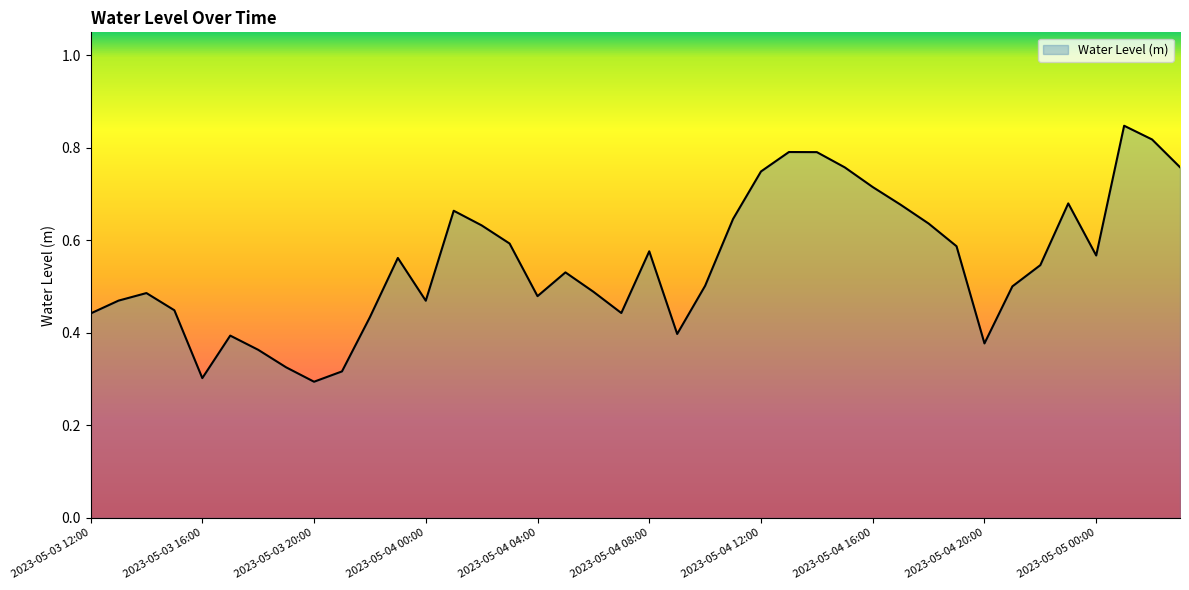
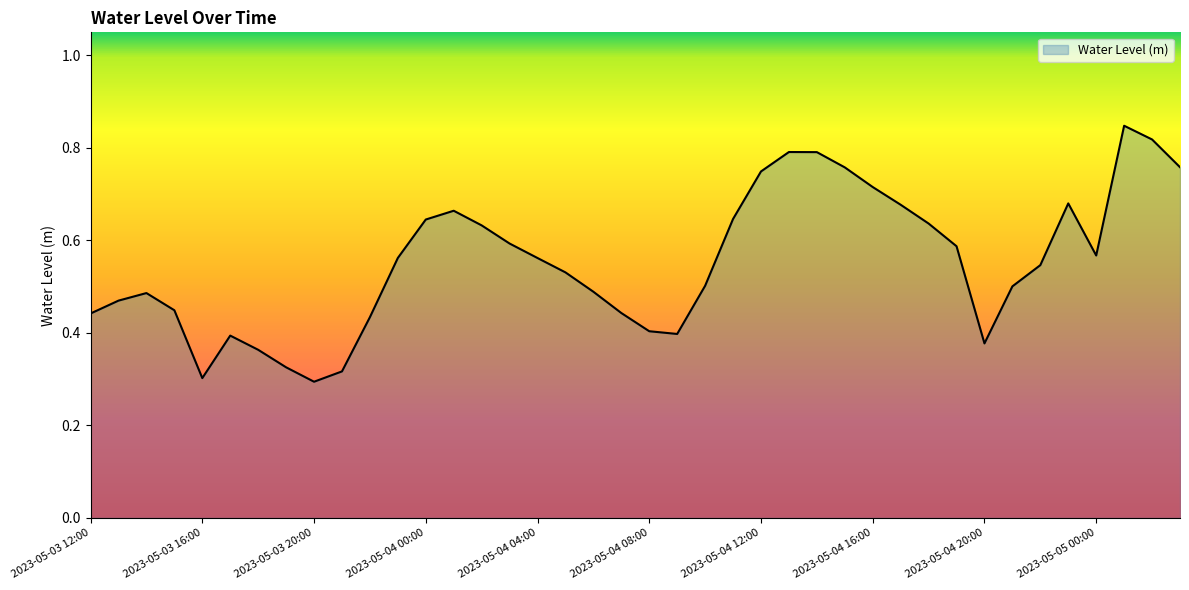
2023-05-04 00:00: 0.47 -> 0.65
2023-05-04 04:00: 0.48 -> 0.56
2023-05-04 08:00: 0.58 -> 0.40
